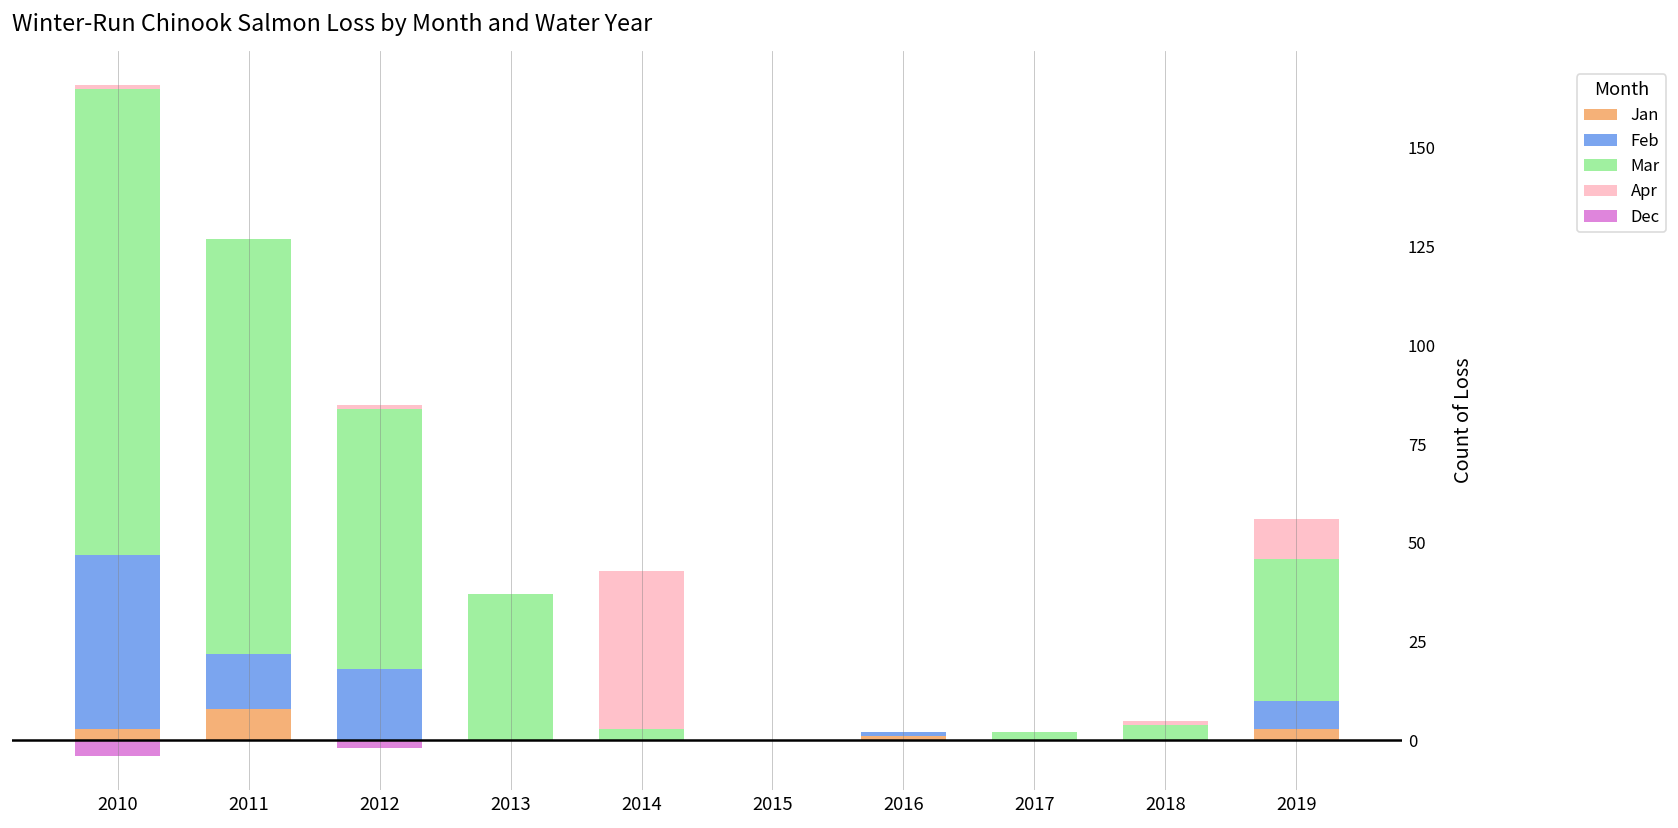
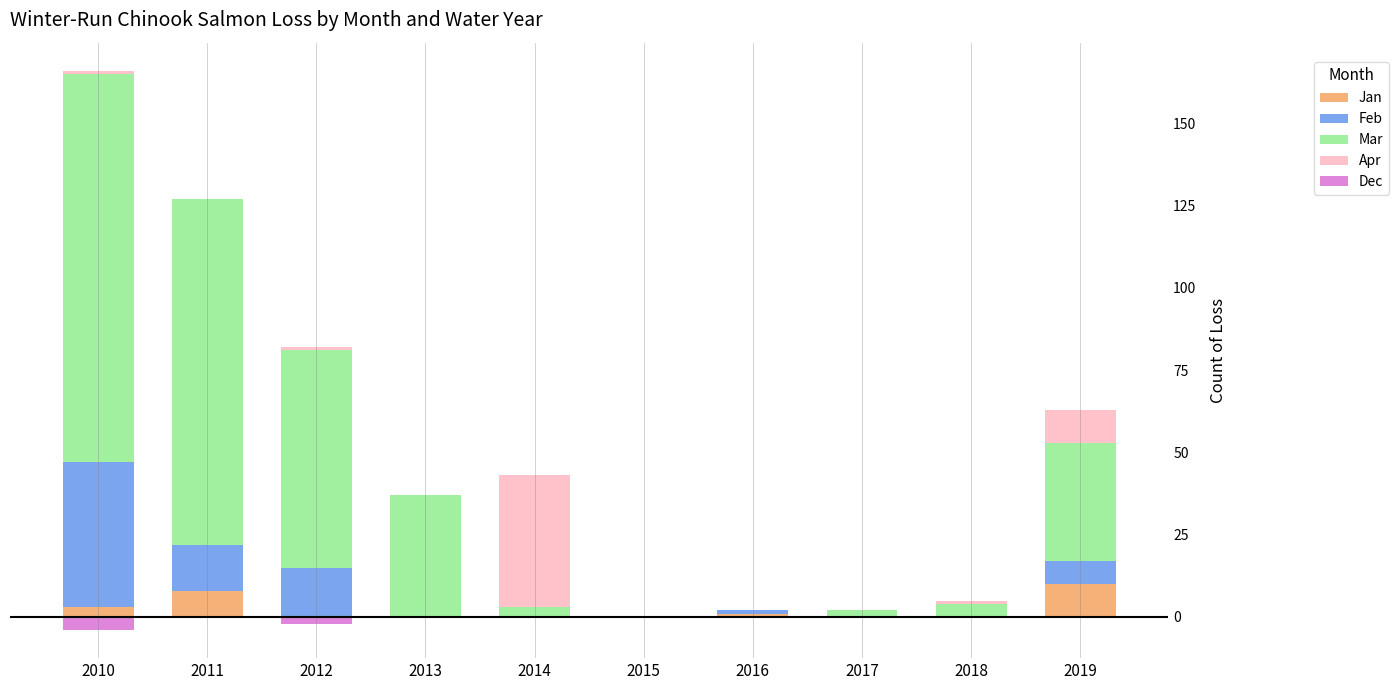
Feb, 2012: 18 -> 15
Jan, 2019: 3 -> 10
